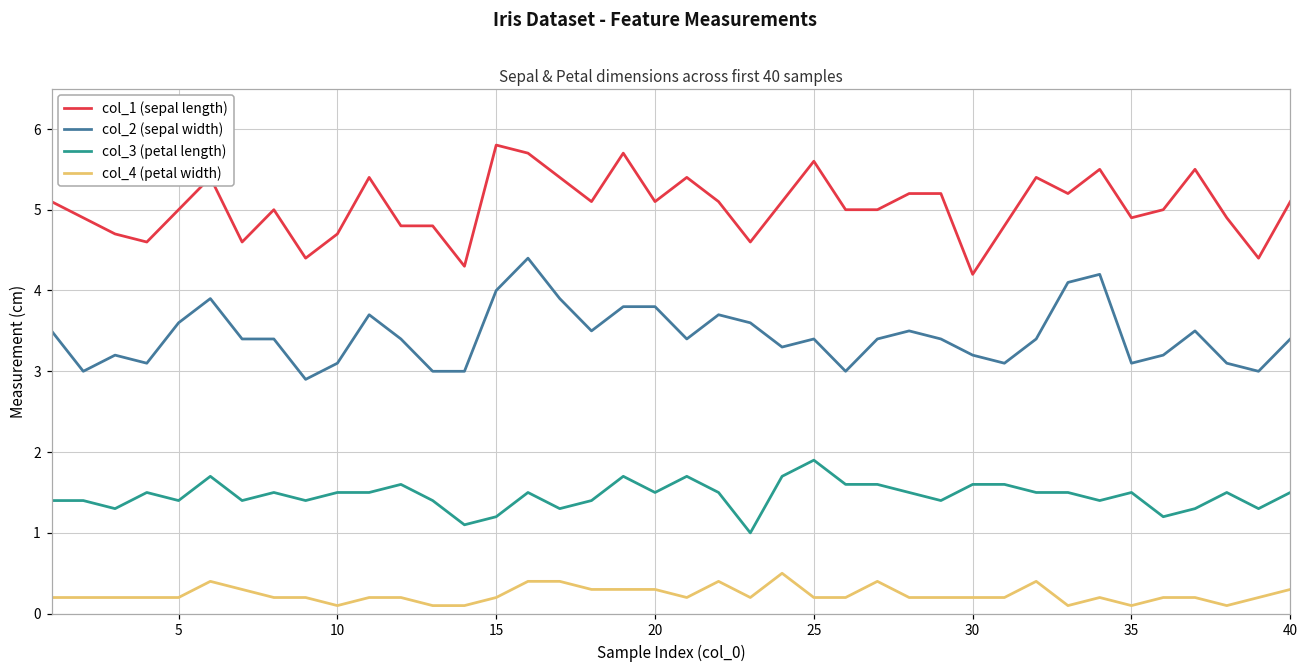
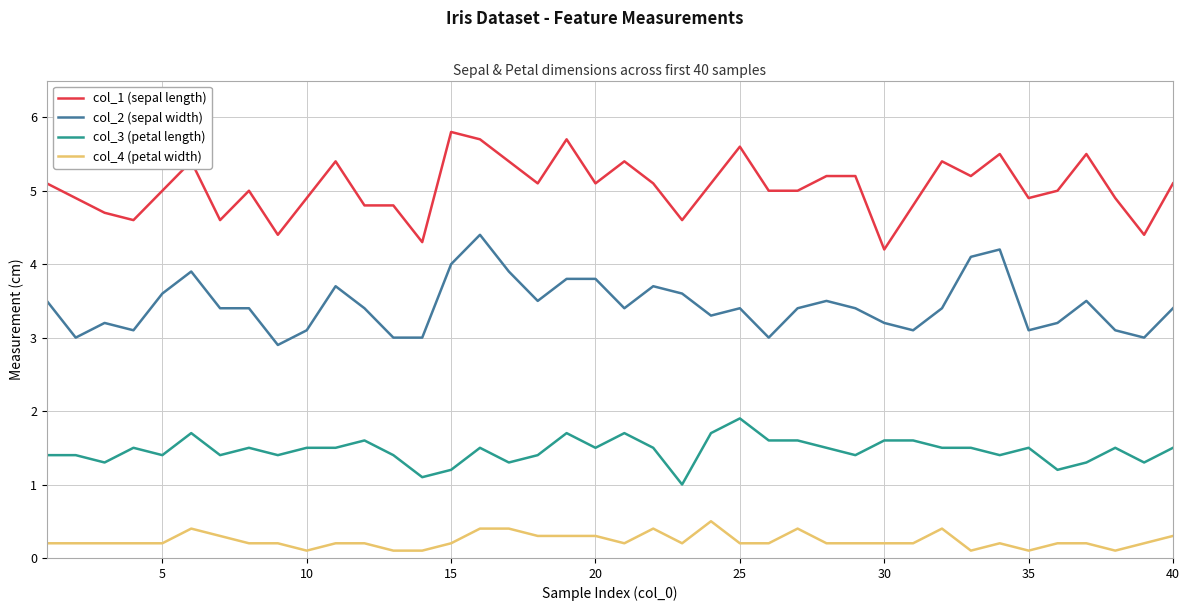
col_1 (sepal length), 10: 4.7 -> 4.9
